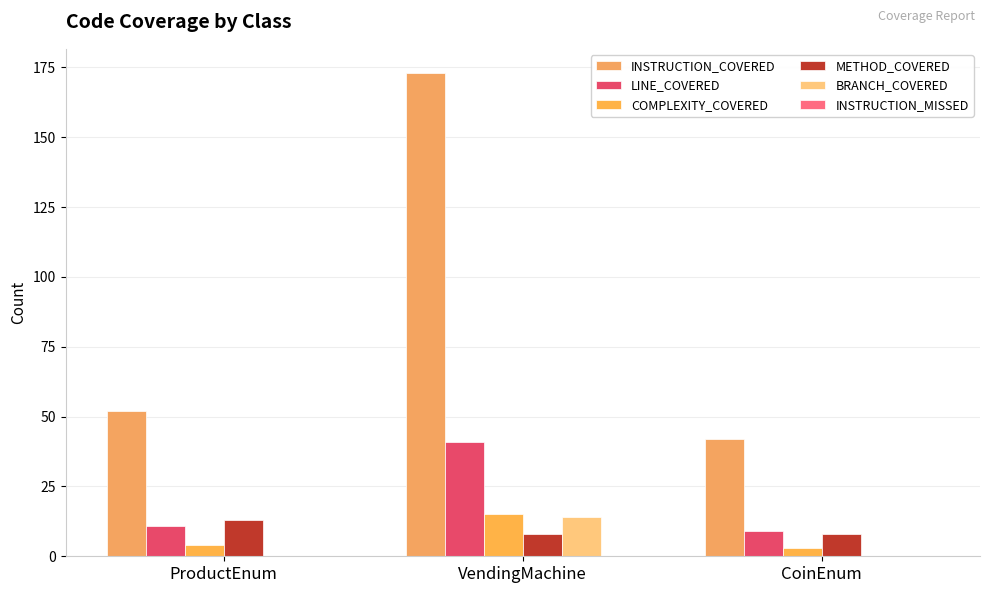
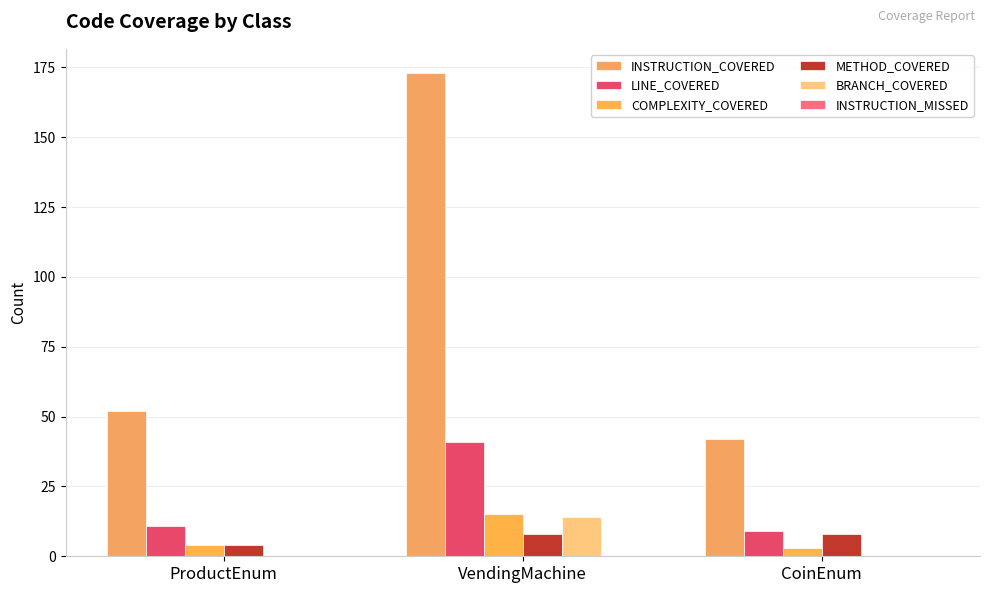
METHOD_COVERED, ProductEnum: 13 -> 4
